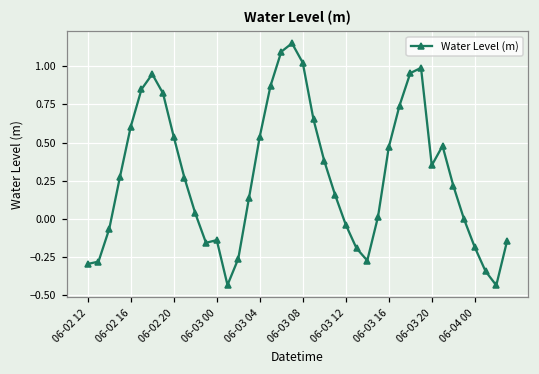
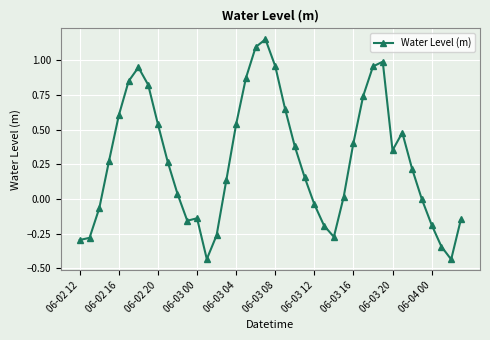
06-03 08: 1.02 -> 0.96
06-03 16: 0.47 -> 0.40
